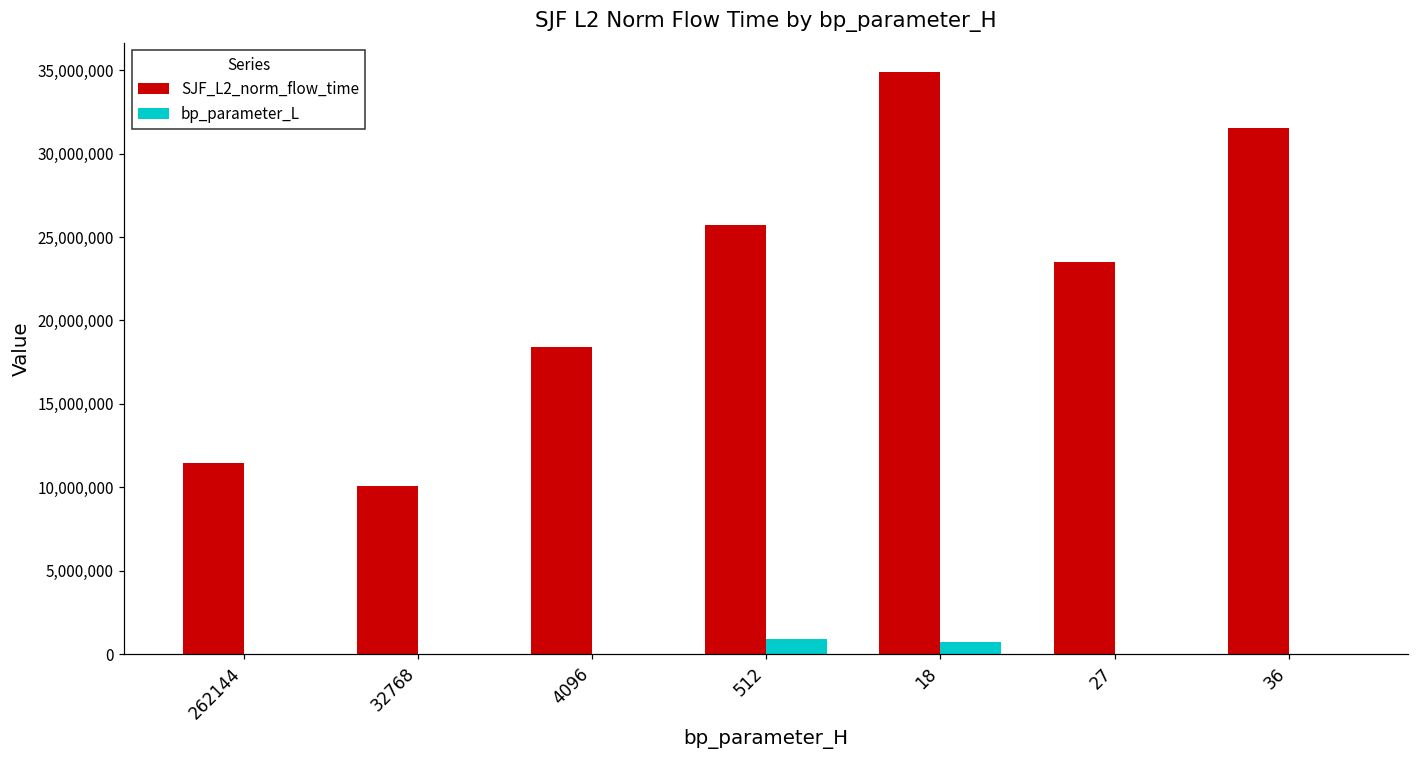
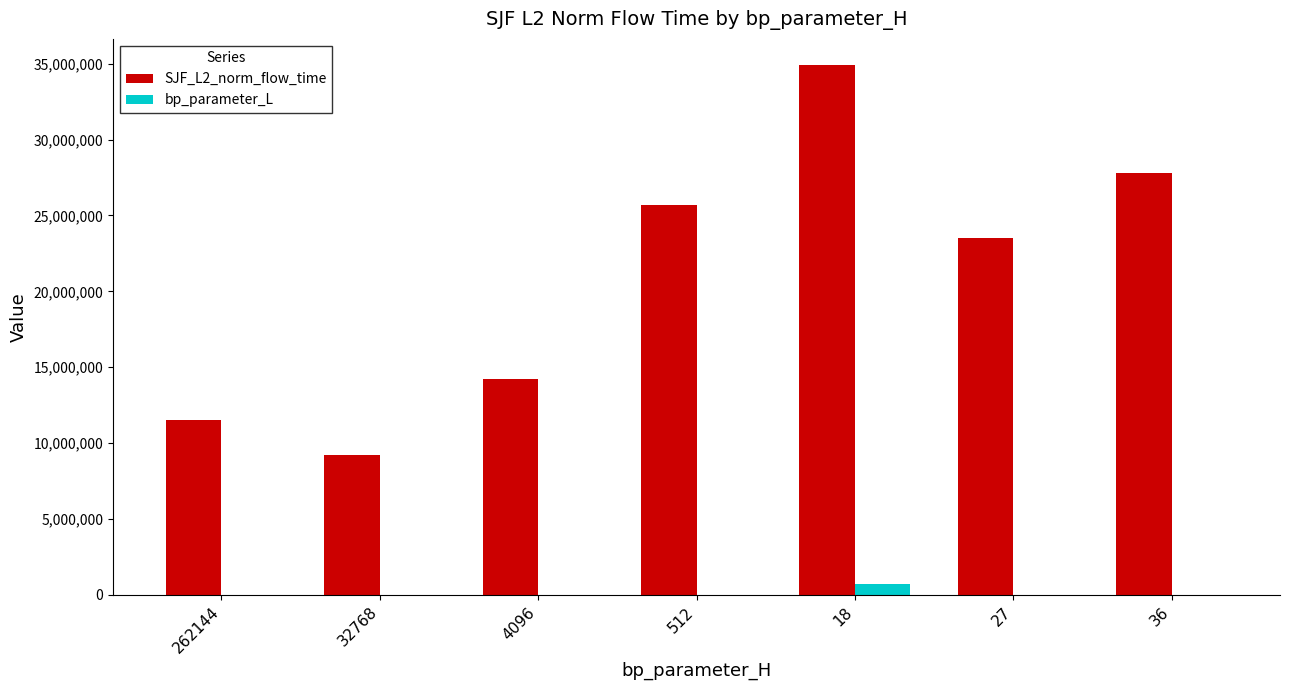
SJF_L2_norm_flow_time, 32768: 10,100,000 -> 9,200,000
SJF_L2_norm_flow_time, 4096: 18,400,000 -> 14,200,000
bp_parameter_L, 512: 900,000 -> 0
SJF_L2_norm_flow_time, 36: 31,500,000 -> 27,800,000
